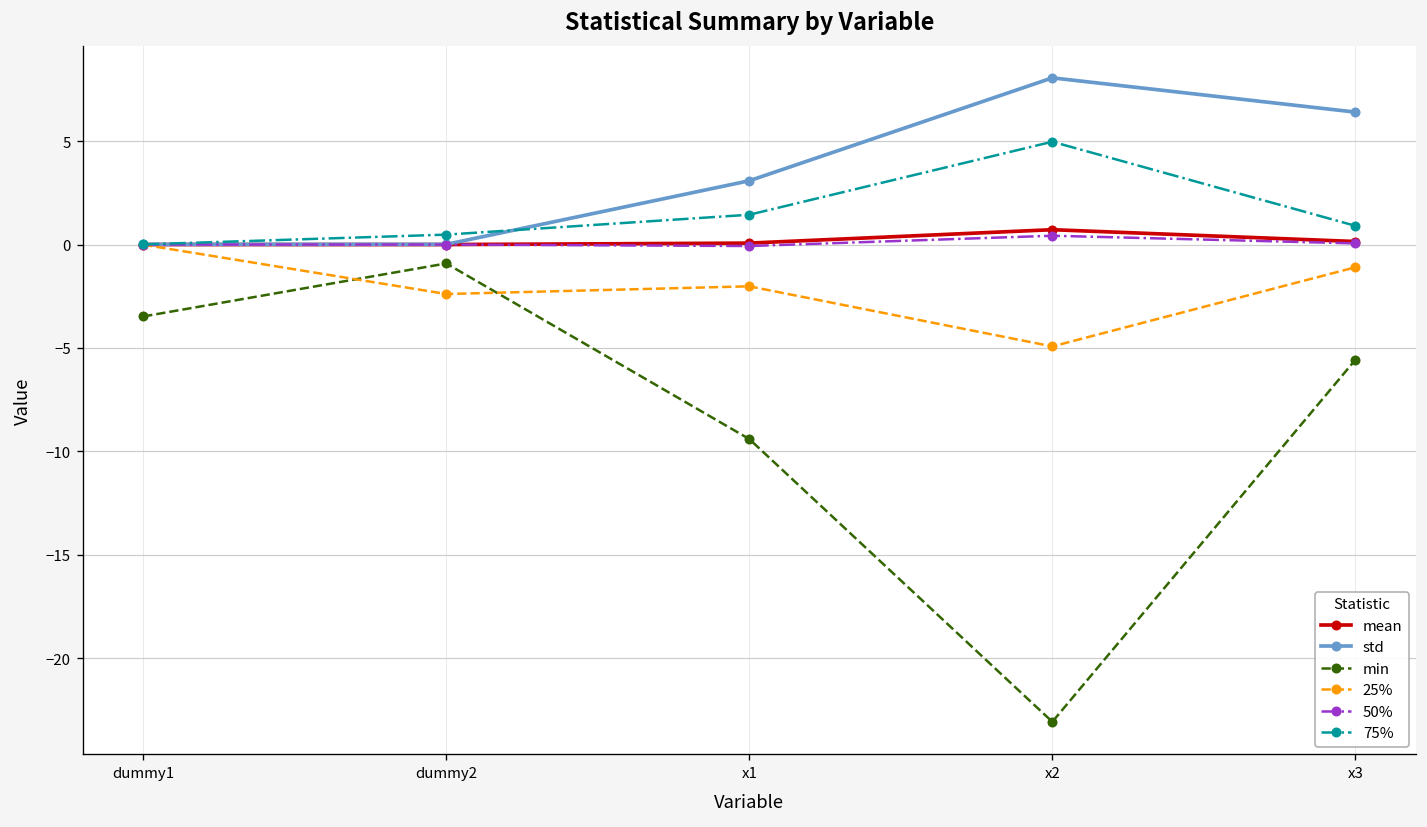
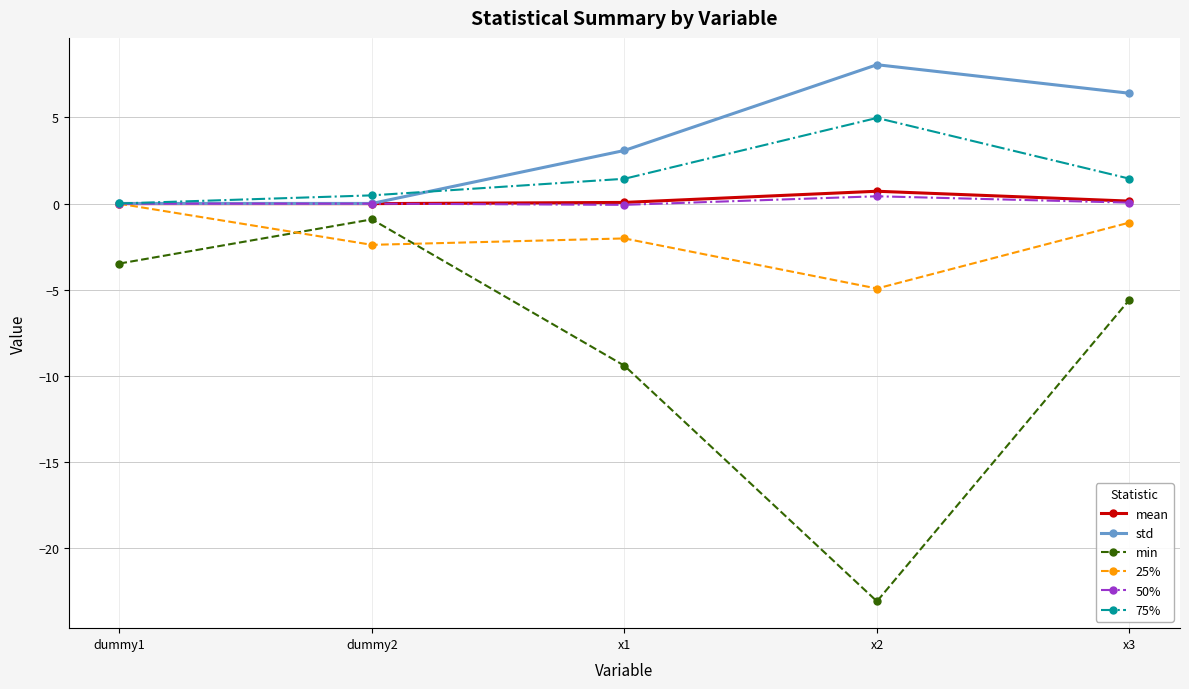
75%, x3: 0.9 -> 1.4
